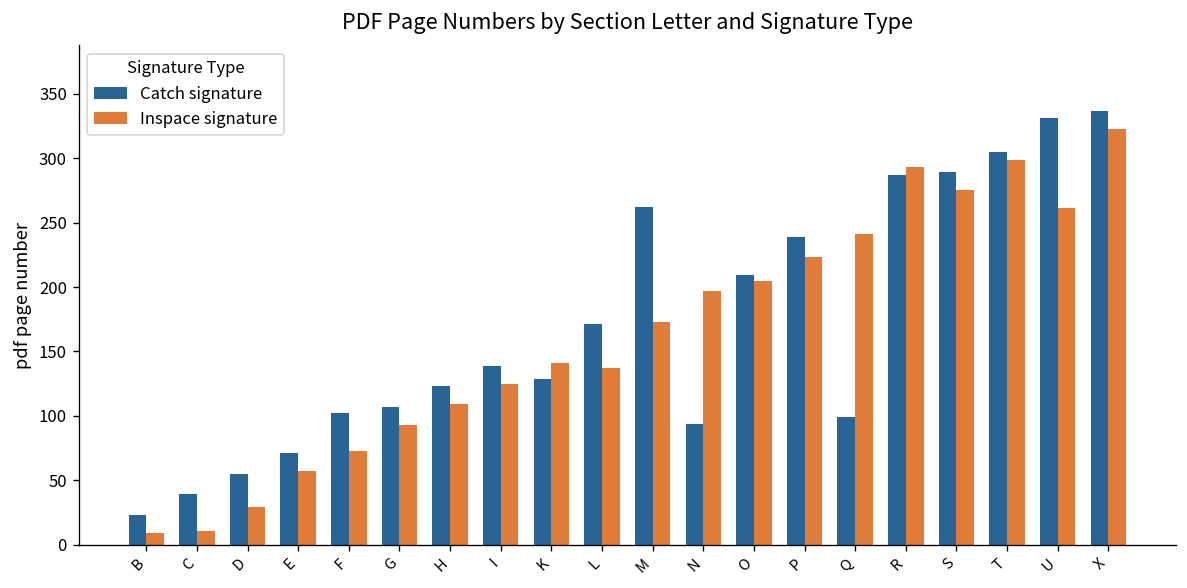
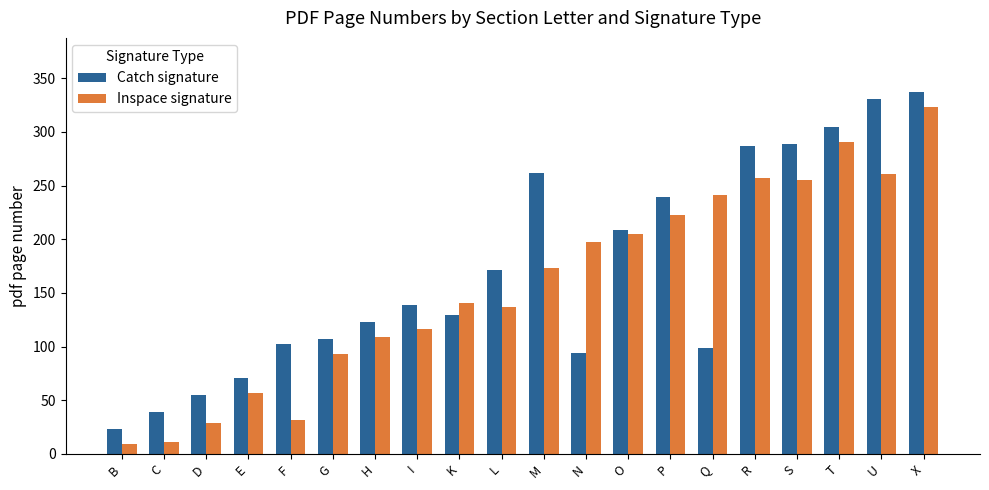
Inspace signature, F: 73 -> 32
Inspace signature, I: 125 -> 116
Inspace signature, R: 293 -> 257
Inspace signature, S: 275 -> 255
Inspace signature, T: 299 -> 291
